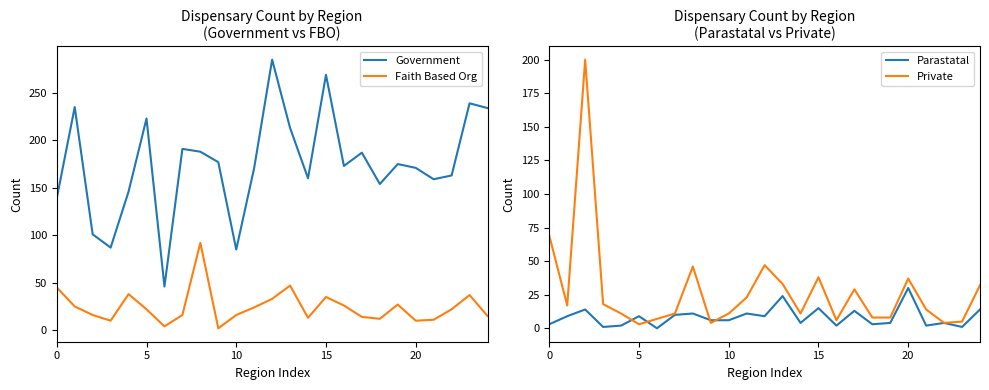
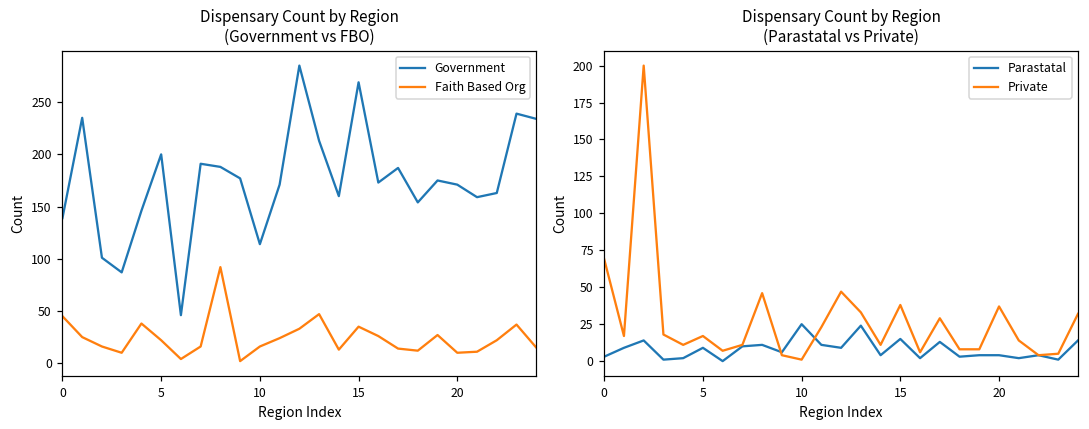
Dispensary Count by Region (Government vs FBO), Government, 5: 220 -> 200
Dispensary Count by Region (Government vs FBO), Government, 10: 90 -> 110
Dispensary Count by Region (Parastatal vs Private), Private, 5: 3 -> 17
Dispensary Count by Region (Parastatal vs Private), Parastatal, 10: 6 -> 25
Dispensary Count by Region (Parastatal vs Private), Private, 10: 11 -> 1
Dispensary Count by Region (Parastatal vs Private), Parastatal, 20: 30 -> 4
